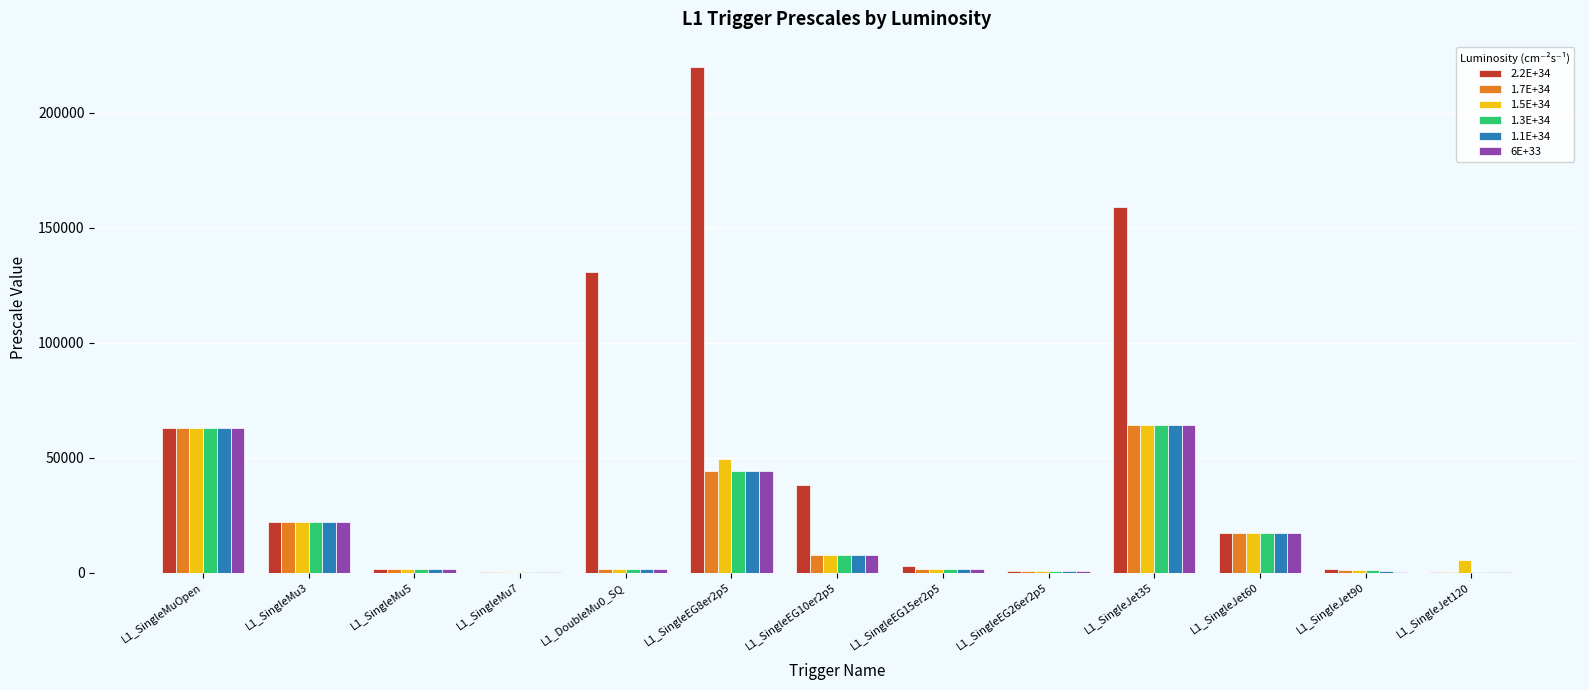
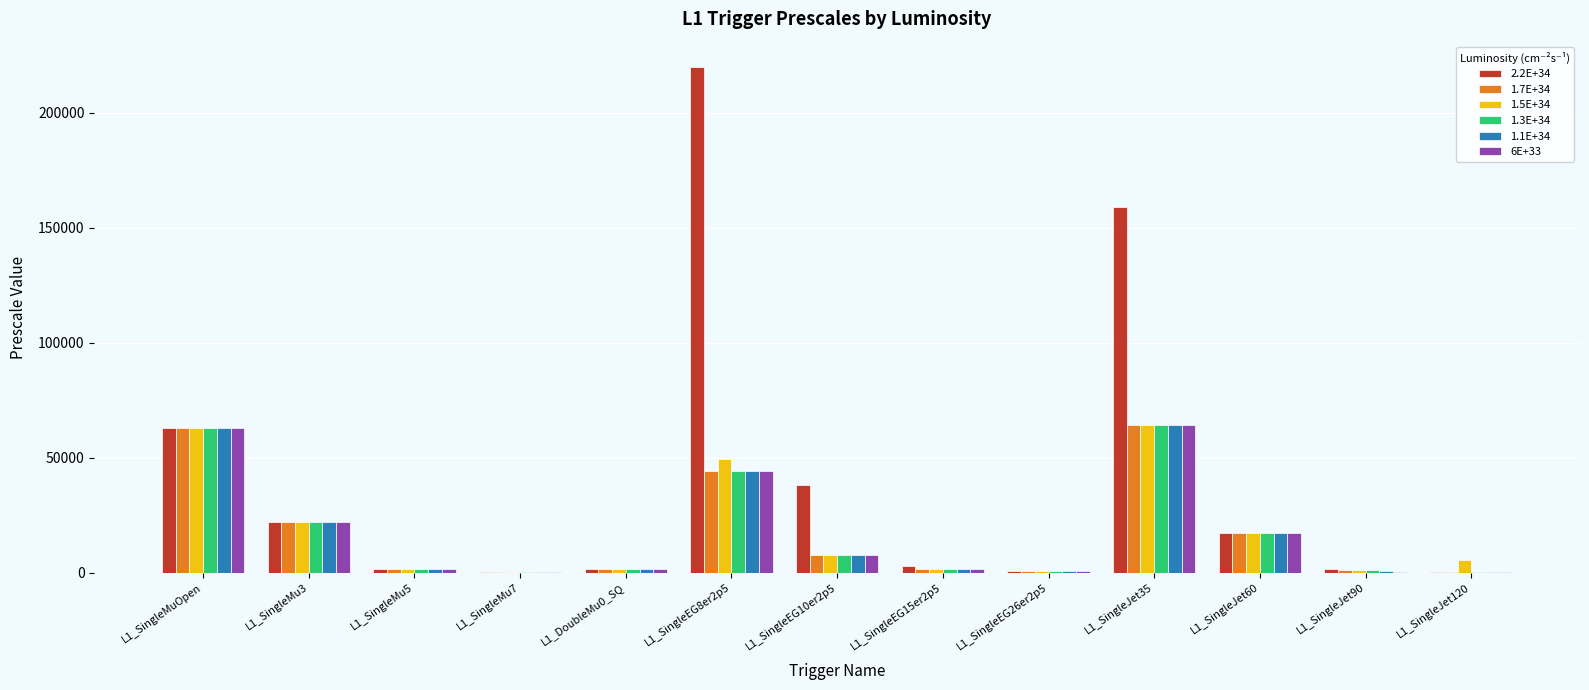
2.2E+34, L1_DoubleMu0_SQ: 131000 -> 2000
